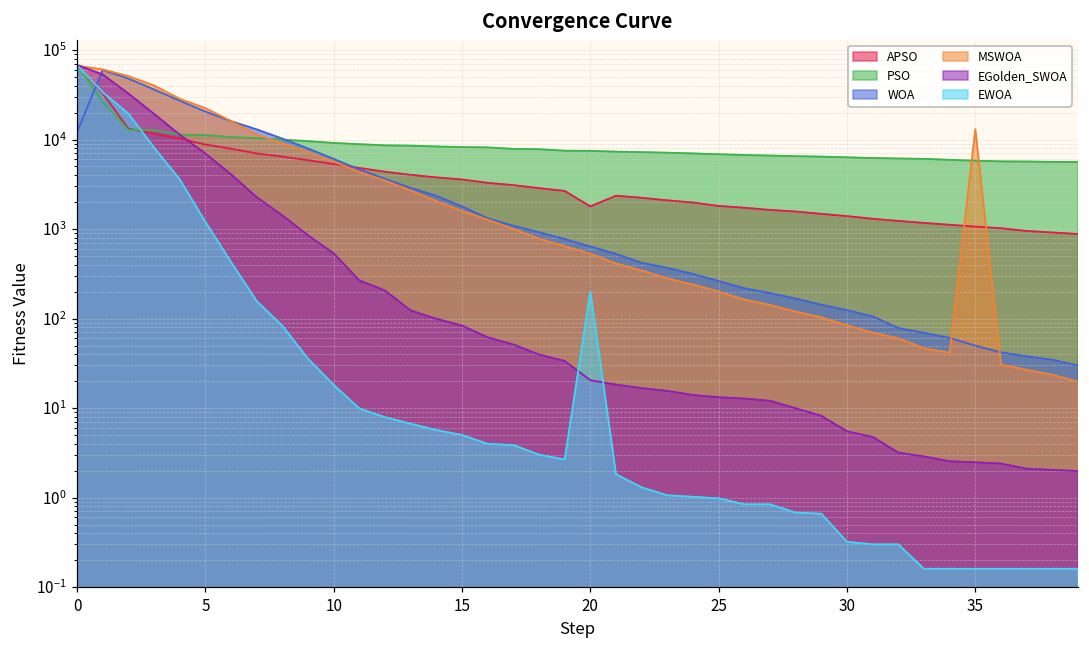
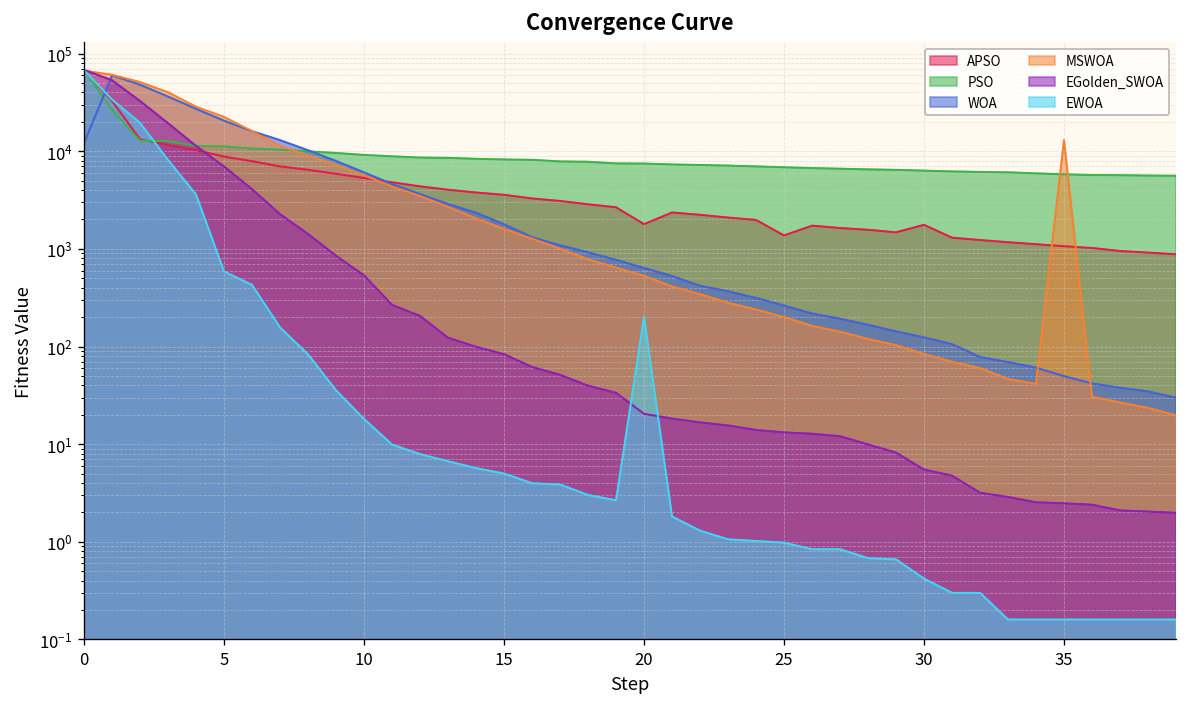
EWOA, 5: 1200 -> 600
APSO, 25: 1800 -> 1400
APSO, 30: 1400 -> 1800
EWOA, 30: 0.32 -> 0.4
